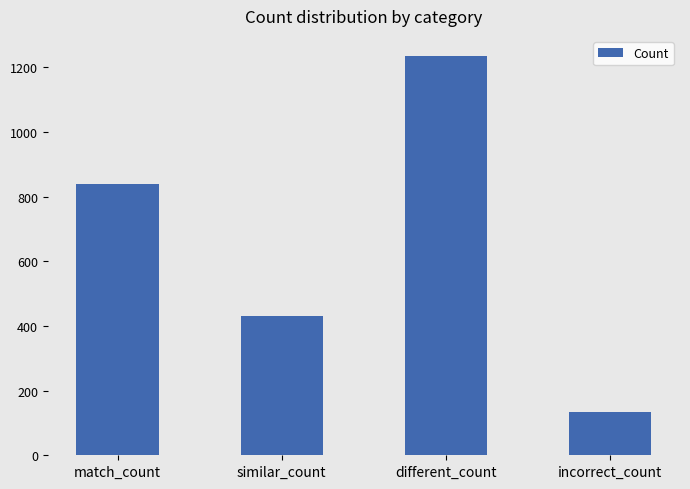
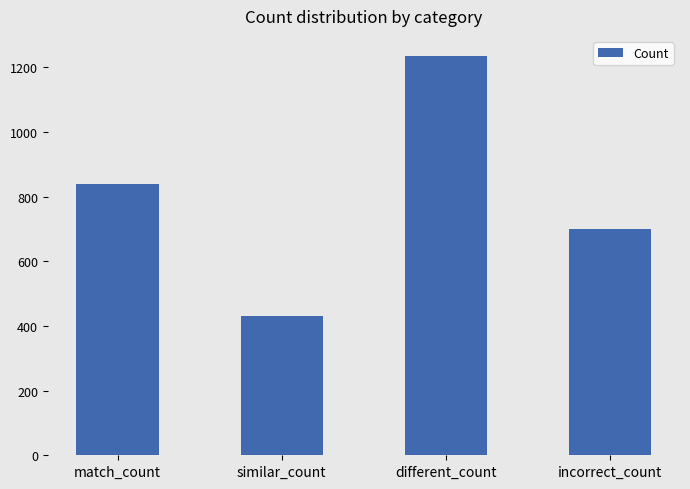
incorrect_count: 140 -> 700
